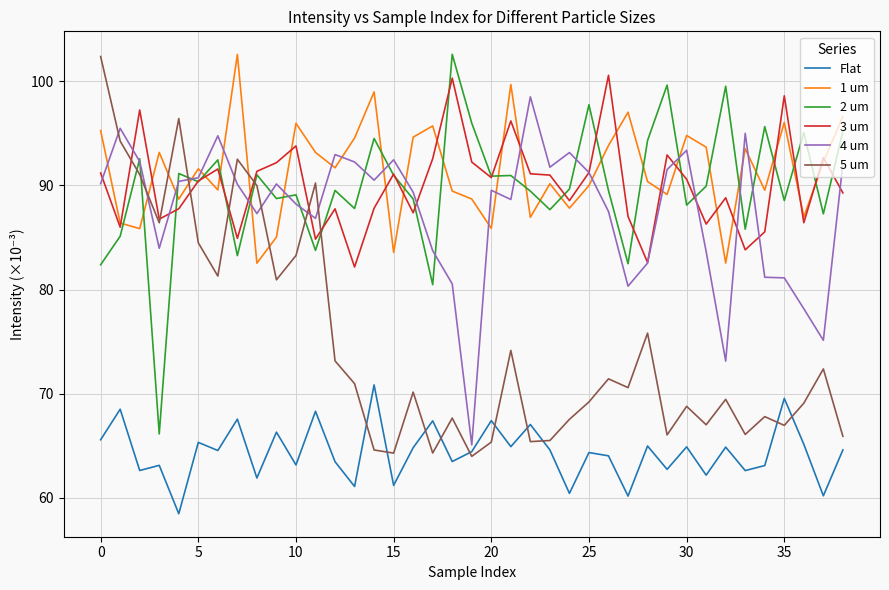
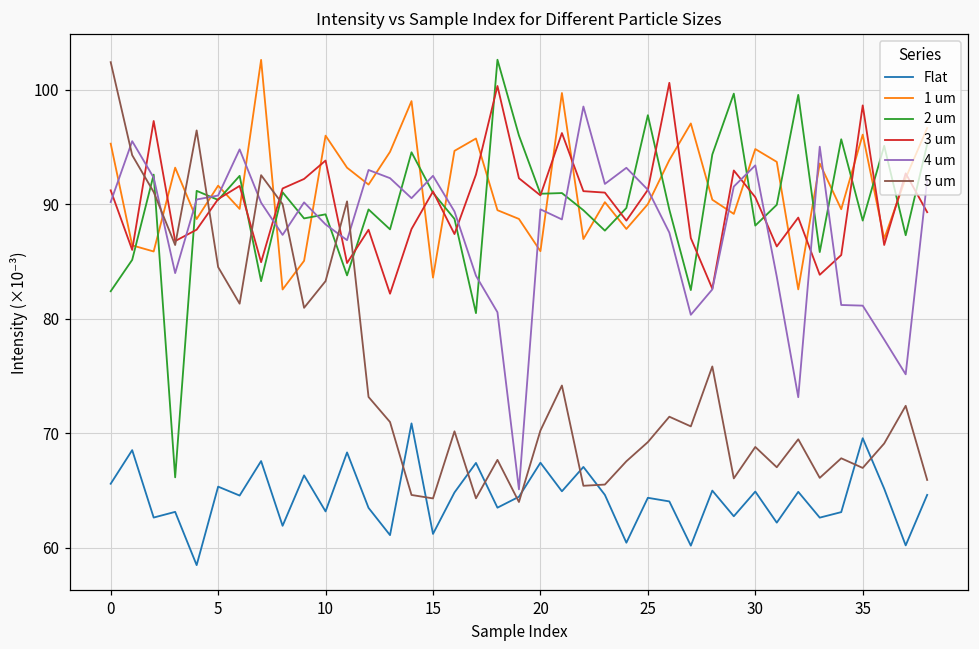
5 um, 20: 65.3 -> 70.2
